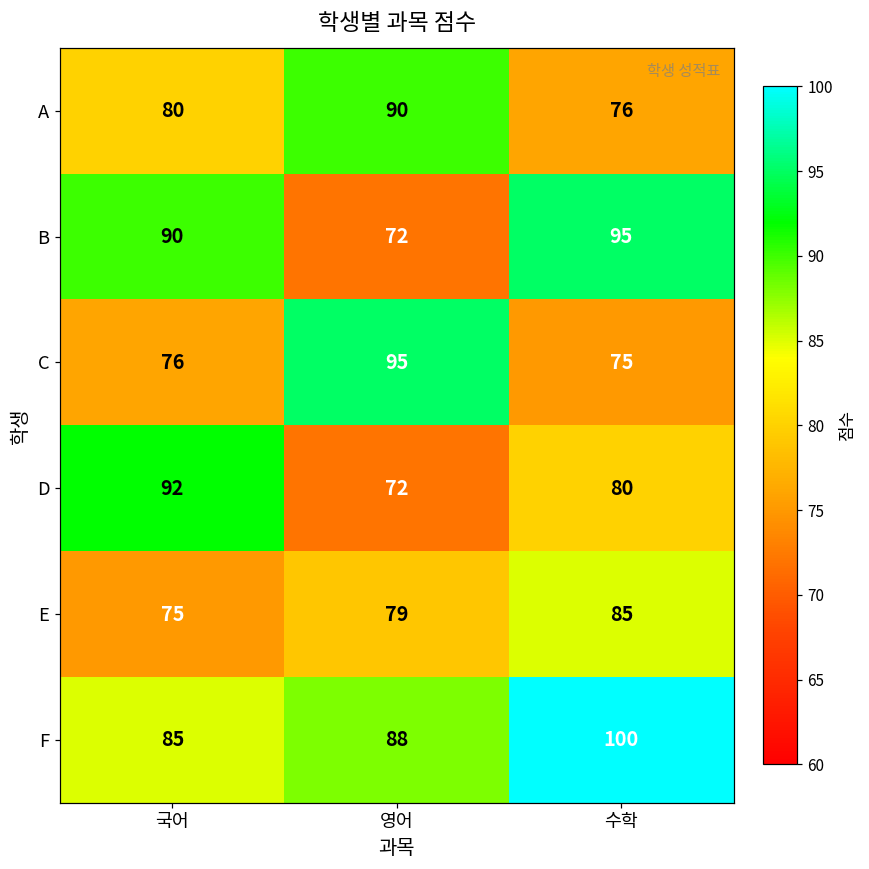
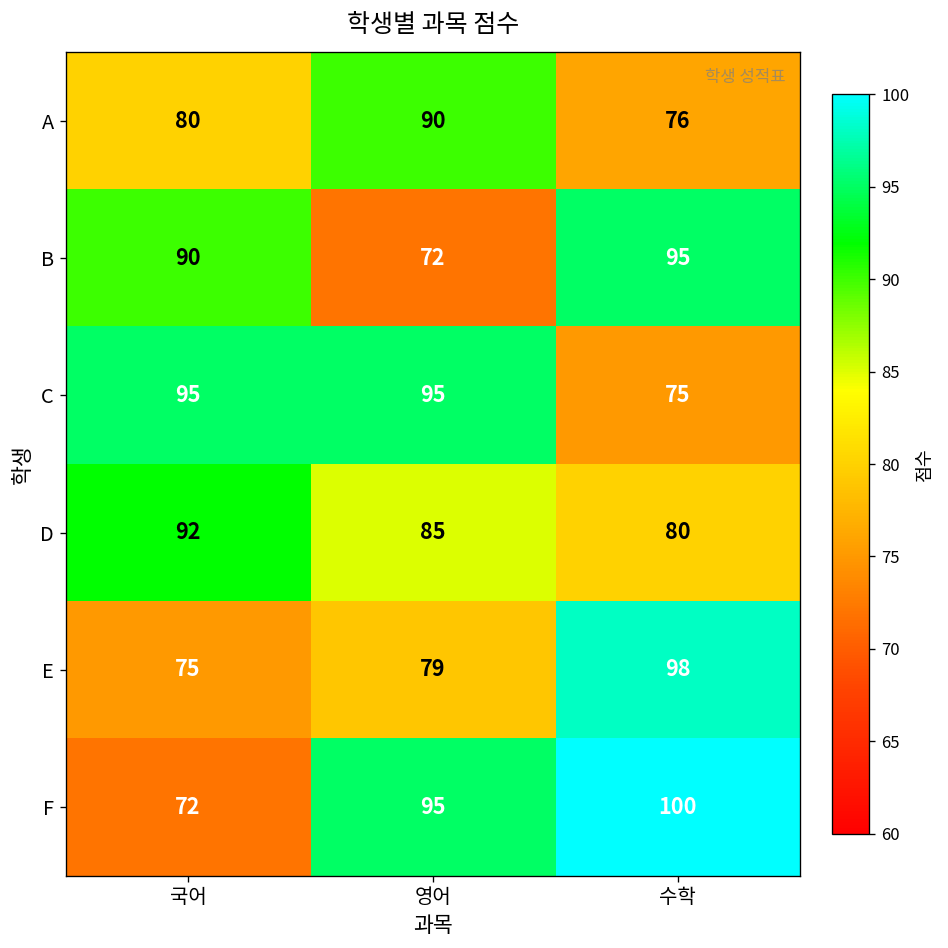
C, 국어: 76 -> 95
D, 영어: 72 -> 85
E, 수학: 85 -> 98
F, 국어: 85 -> 72
F, 영어: 88 -> 95
